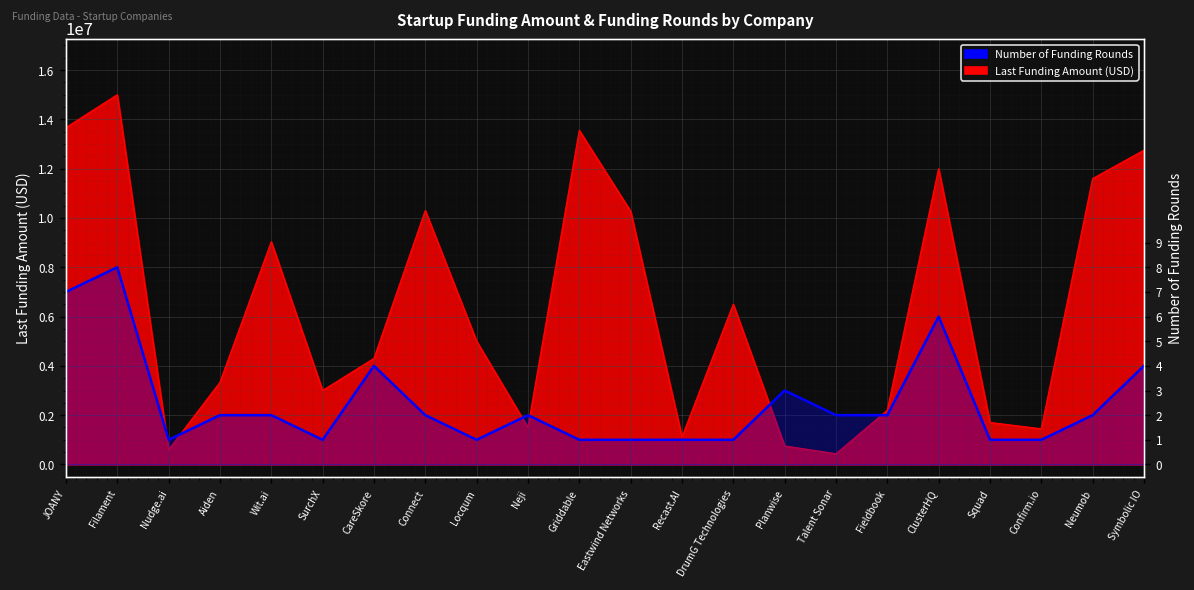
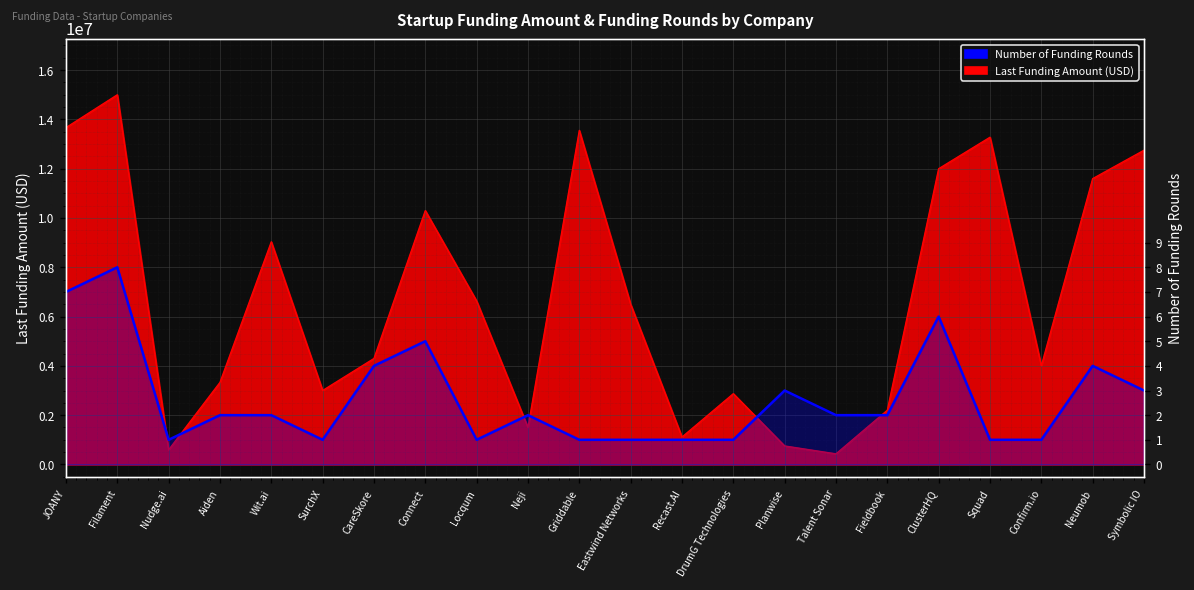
Last Funding Amount (USD), Locqum: 5000000 -> 6600000
Last Funding Amount (USD), Eastwind Networks: 10300000 -> 6500000
Last Funding Amount (USD), DrumG Technologies: 6500000 -> 2900000
Last Funding Amount (USD), Squad: 1700000 -> 13300000
Last Funding Amount (USD), Confirm.io: 1400000 -> 4000000
Number of Funding Rounds, Connect: 2.0 -> 5.0
Number of Funding Rounds, Neumob: 2.0 -> 4.0
Number of Funding Rounds, Symbolic IO: 4.0 -> 3.0
